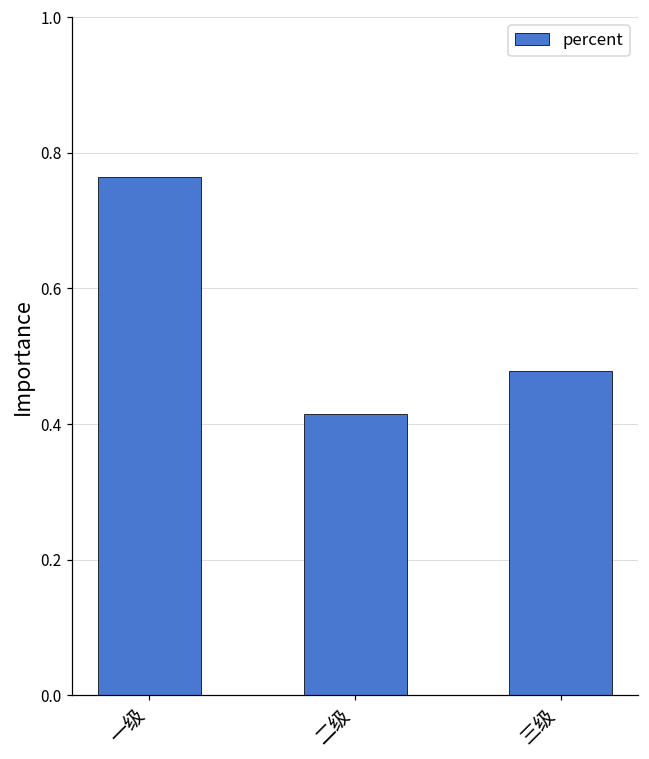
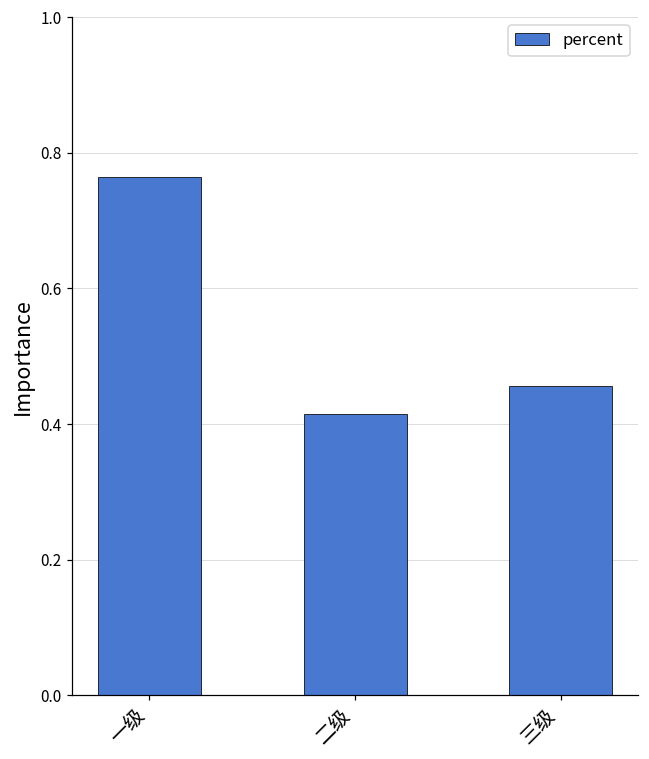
三级: 0.48 -> 0.46
